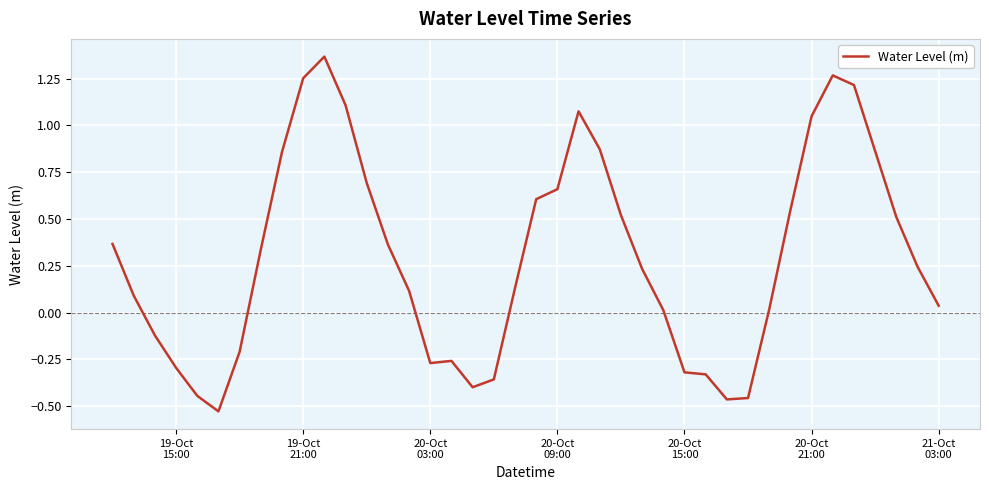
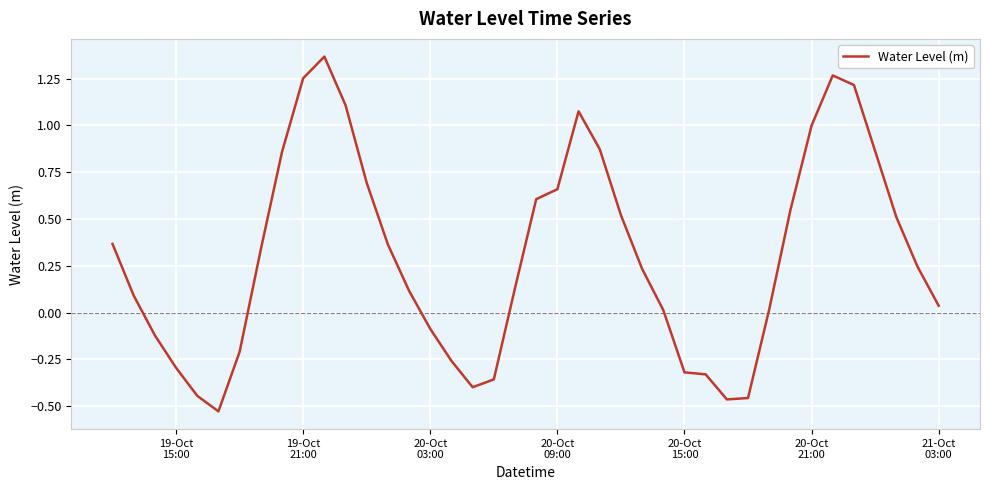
20-Oct 03:00: -0.27 -> -0.09
20-Oct 21:00: 1.05 -> 1.00
